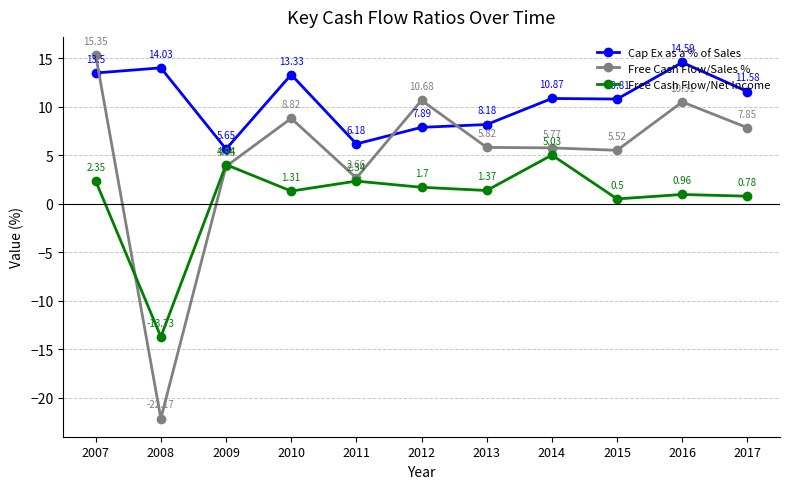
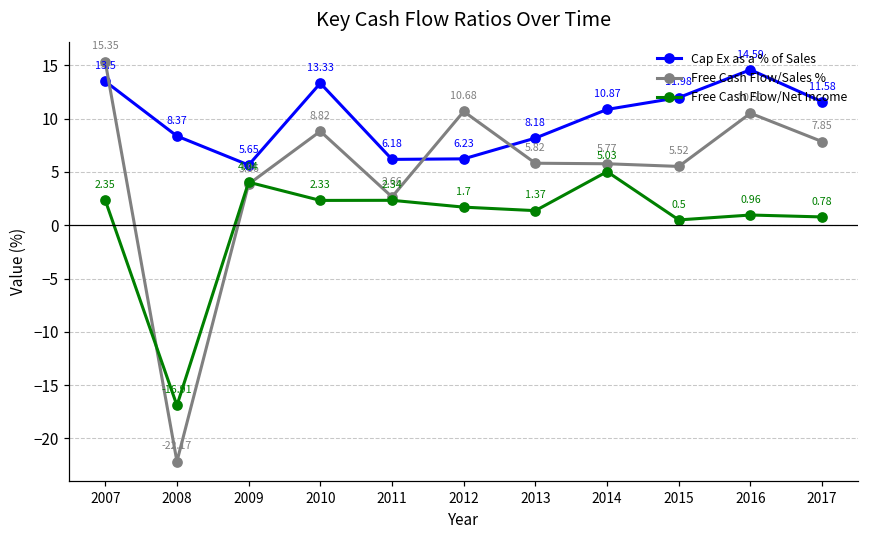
Cap Ex as a % of Sales, 2008: 14.03 -> 8.37
Free Cash Flow/Net Income, 2008: -13.73 -> -16.91
Free Cash Flow/Net Income, 2010: 1.31 -> 2.33
Cap Ex as a % of Sales, 2012: 7.89 -> 6.23
Cap Ex as a % of Sales, 2015: 10.81 -> 11.98
